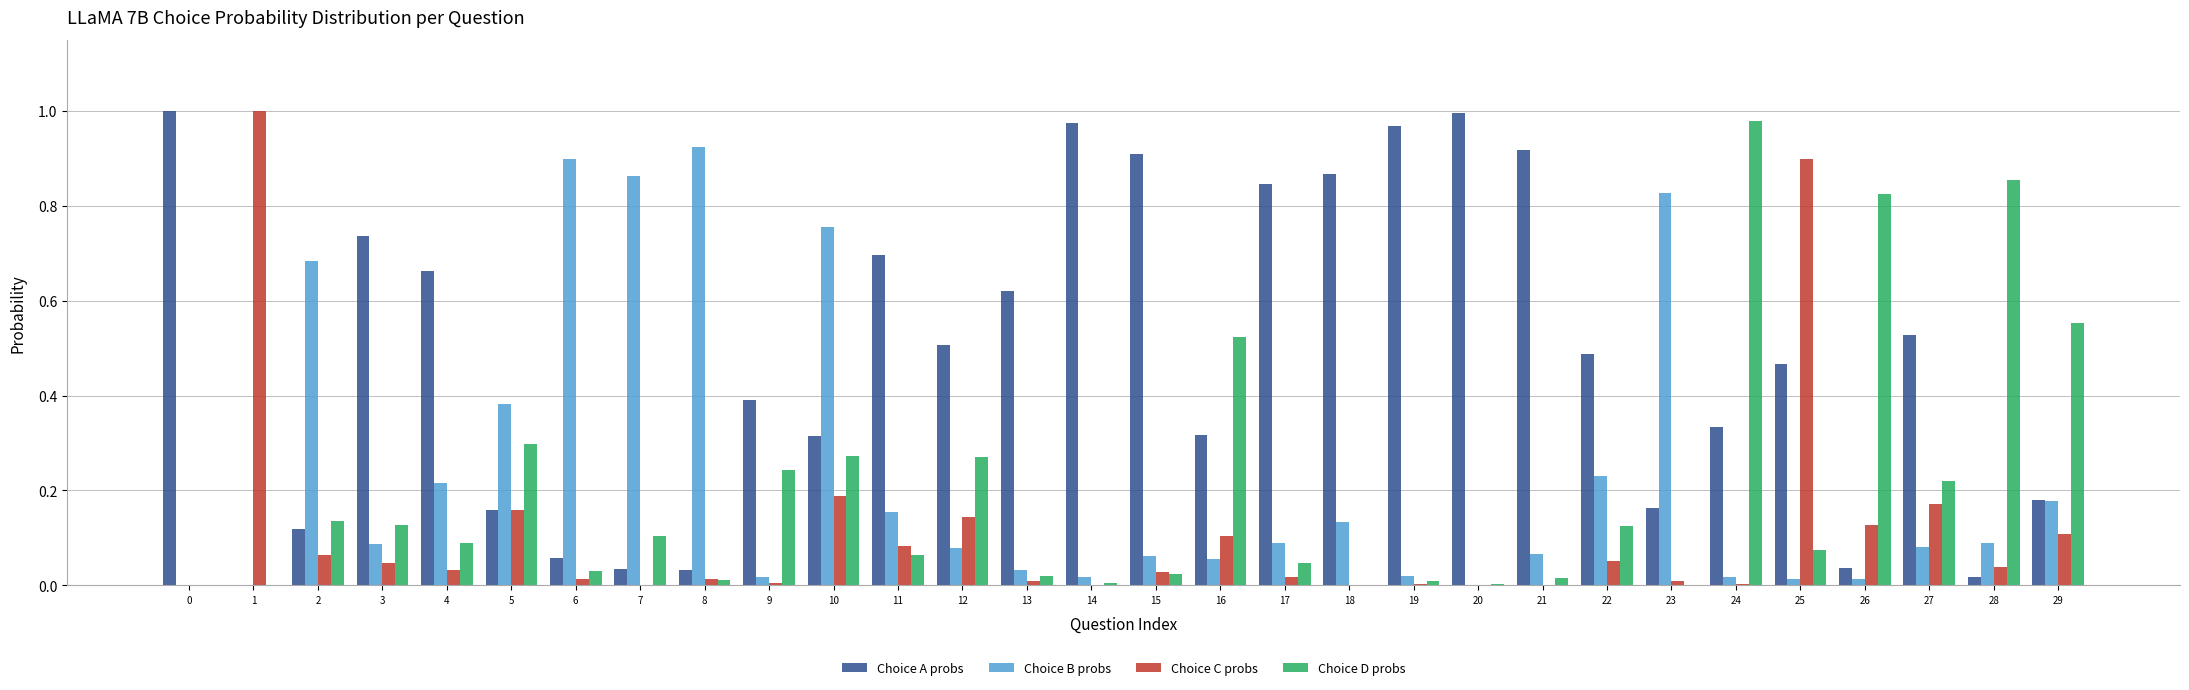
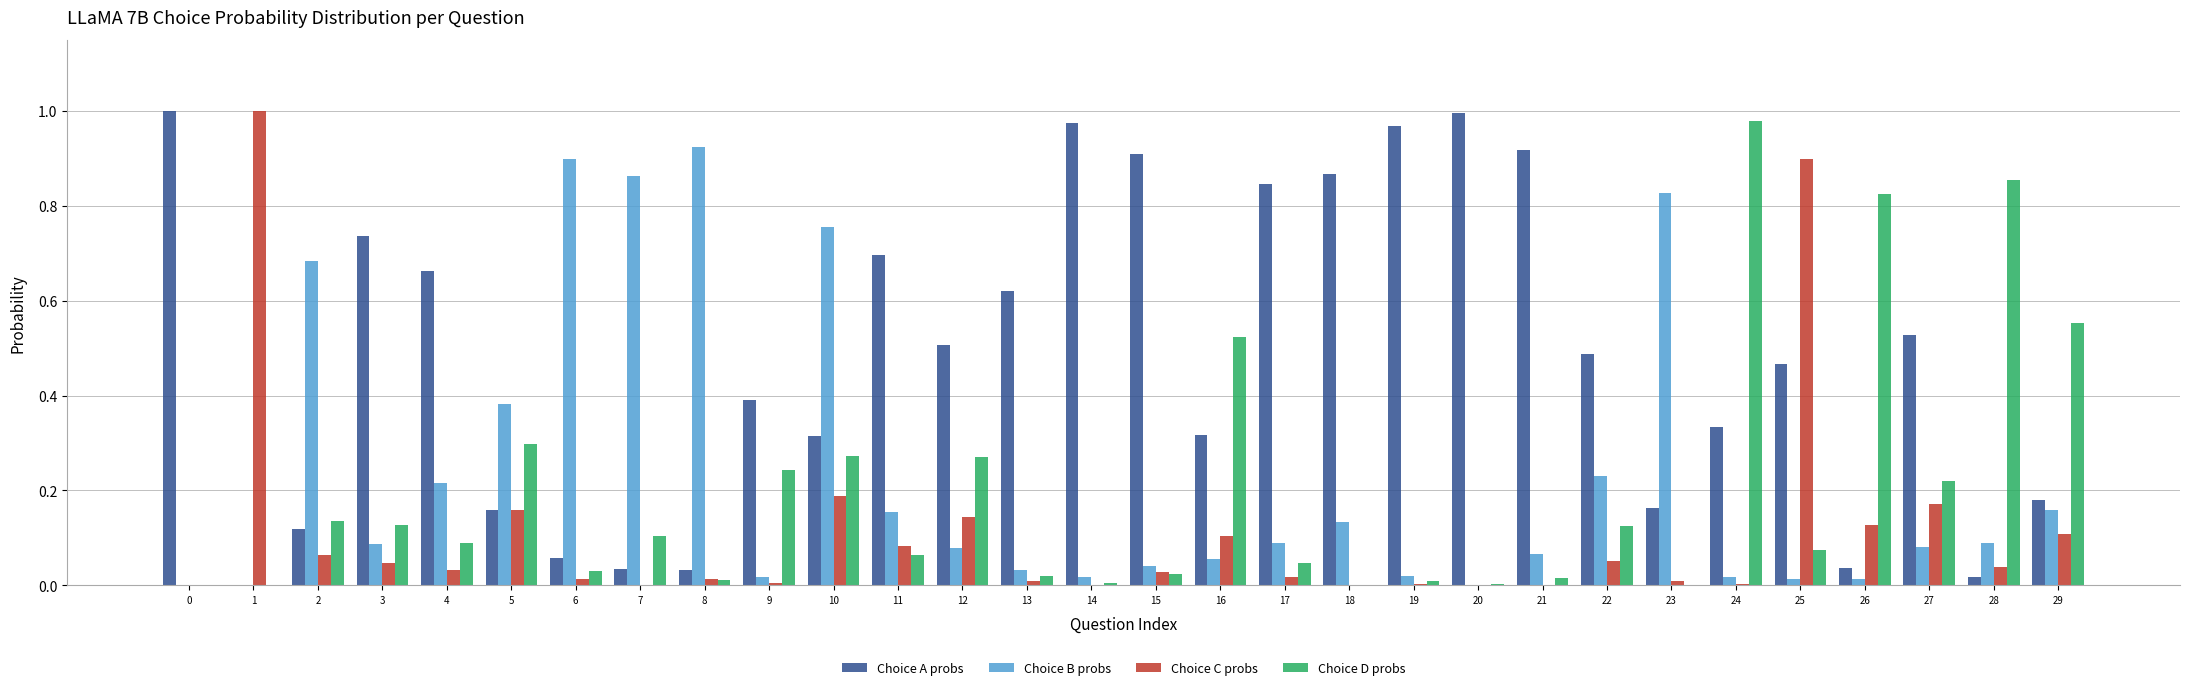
Choice B probs, 15: 0.06 -> 0.04
Choice B probs, 29: 0.18 -> 0.16
